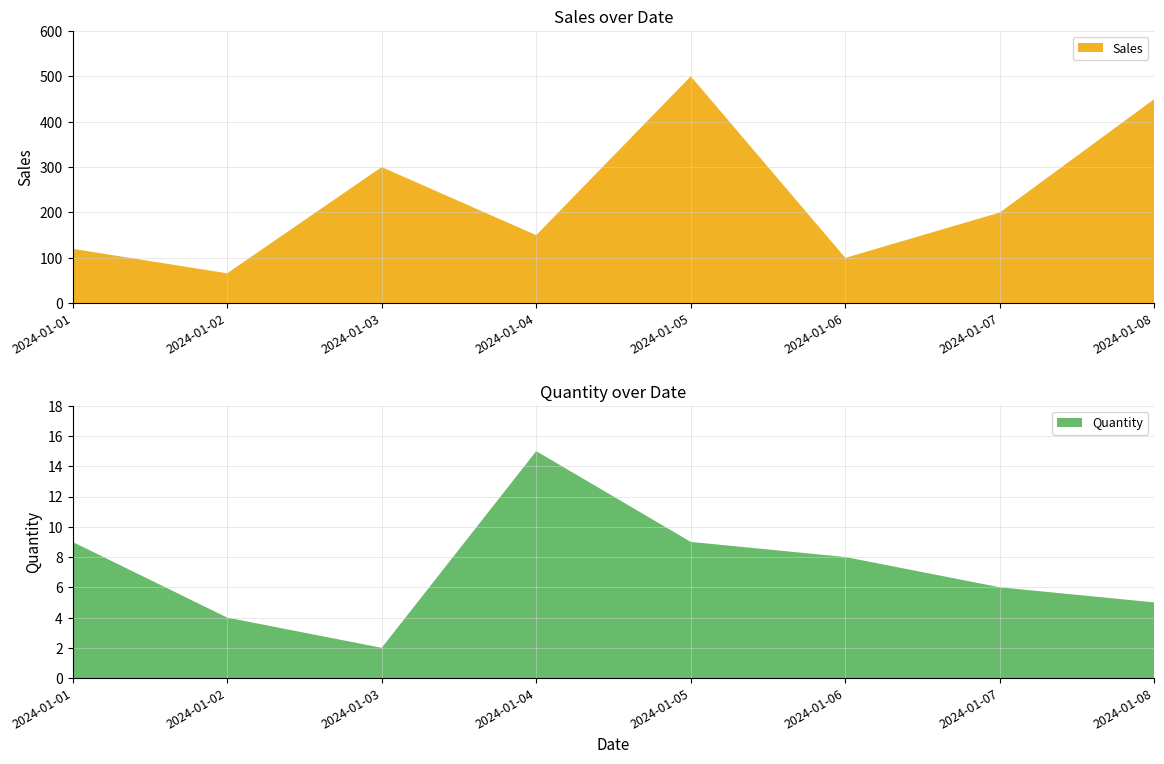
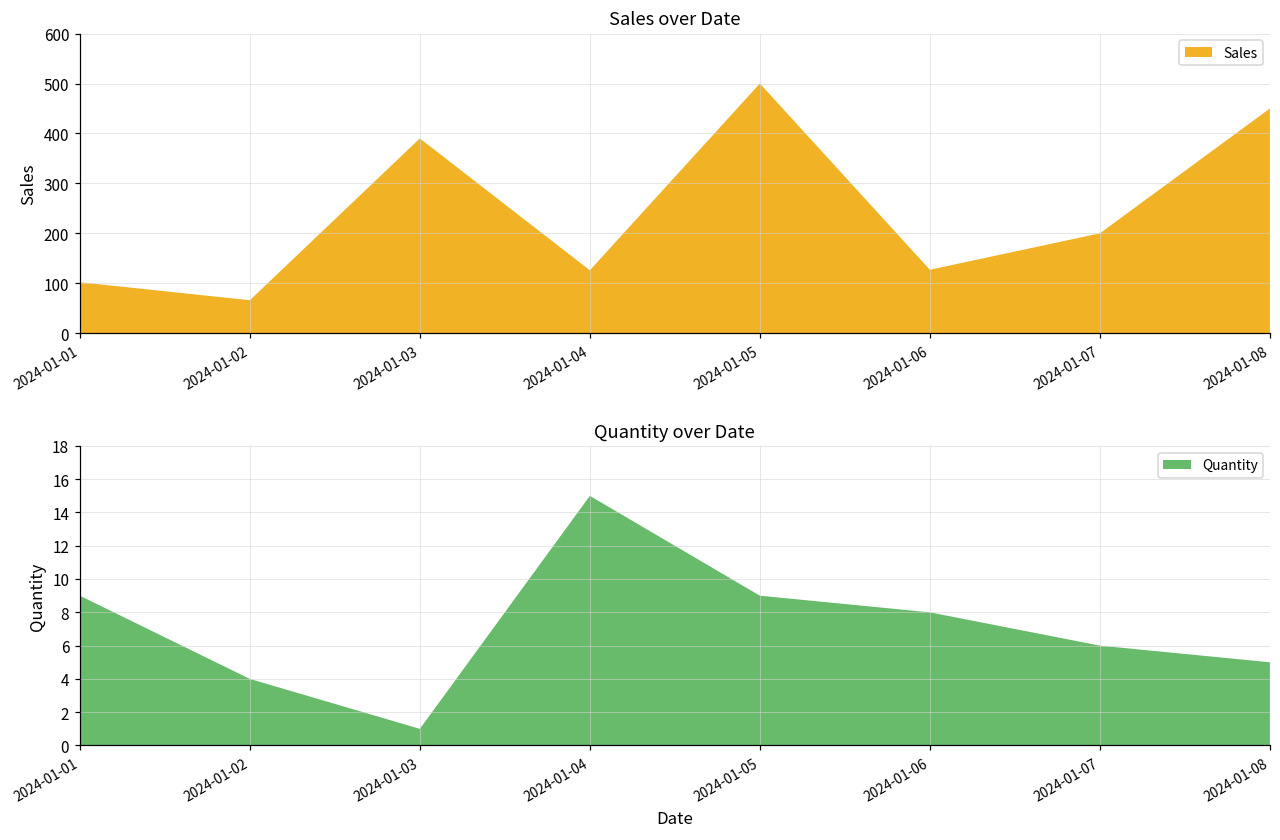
Sales over Date, 2024-01-01: 120 -> 100
Sales over Date, 2024-01-03: 300 -> 390
Sales over Date, 2024-01-04: 150 -> 130
Sales over Date, 2024-01-06: 100 -> 130
Quantity over Date, 2024-01-03: 2 -> 1
